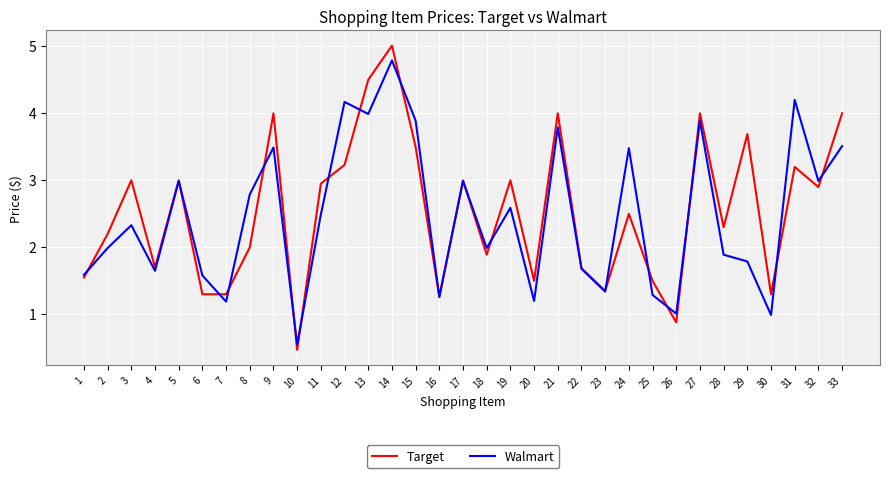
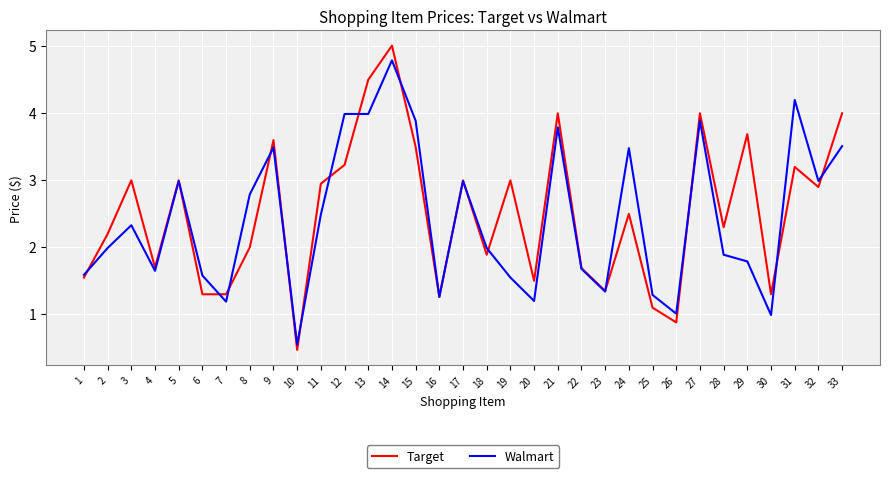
Target, 9: 4.0 -> 3.6
Walmart, 12: 4.2 -> 4.0
Walmart, 19: 2.6 -> 1.5
Target, 25: 1.5 -> 1.1
